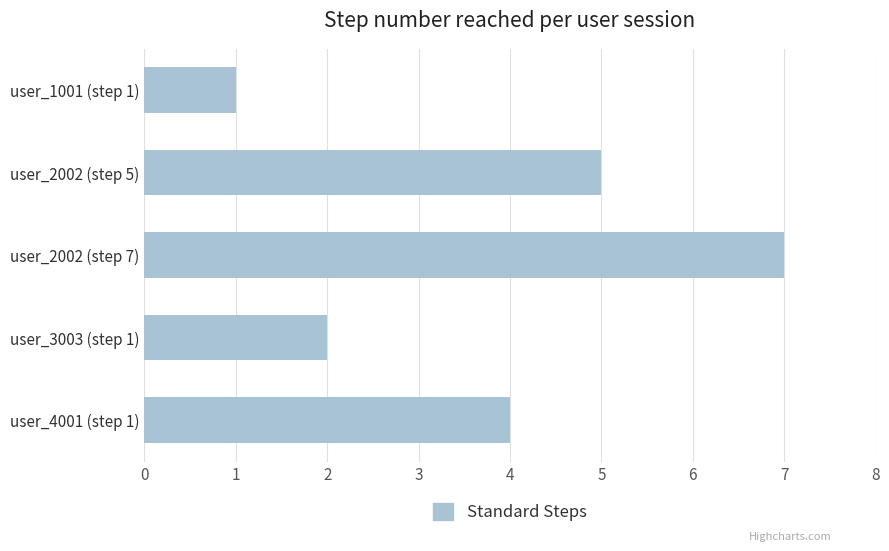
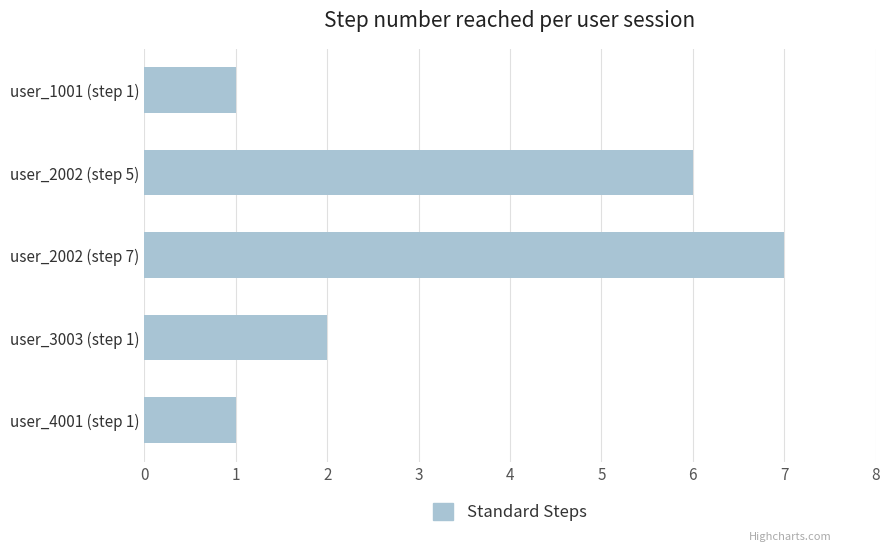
user_2002 (step 5): 5 -> 6
user_4001 (step 1): 4 -> 1
